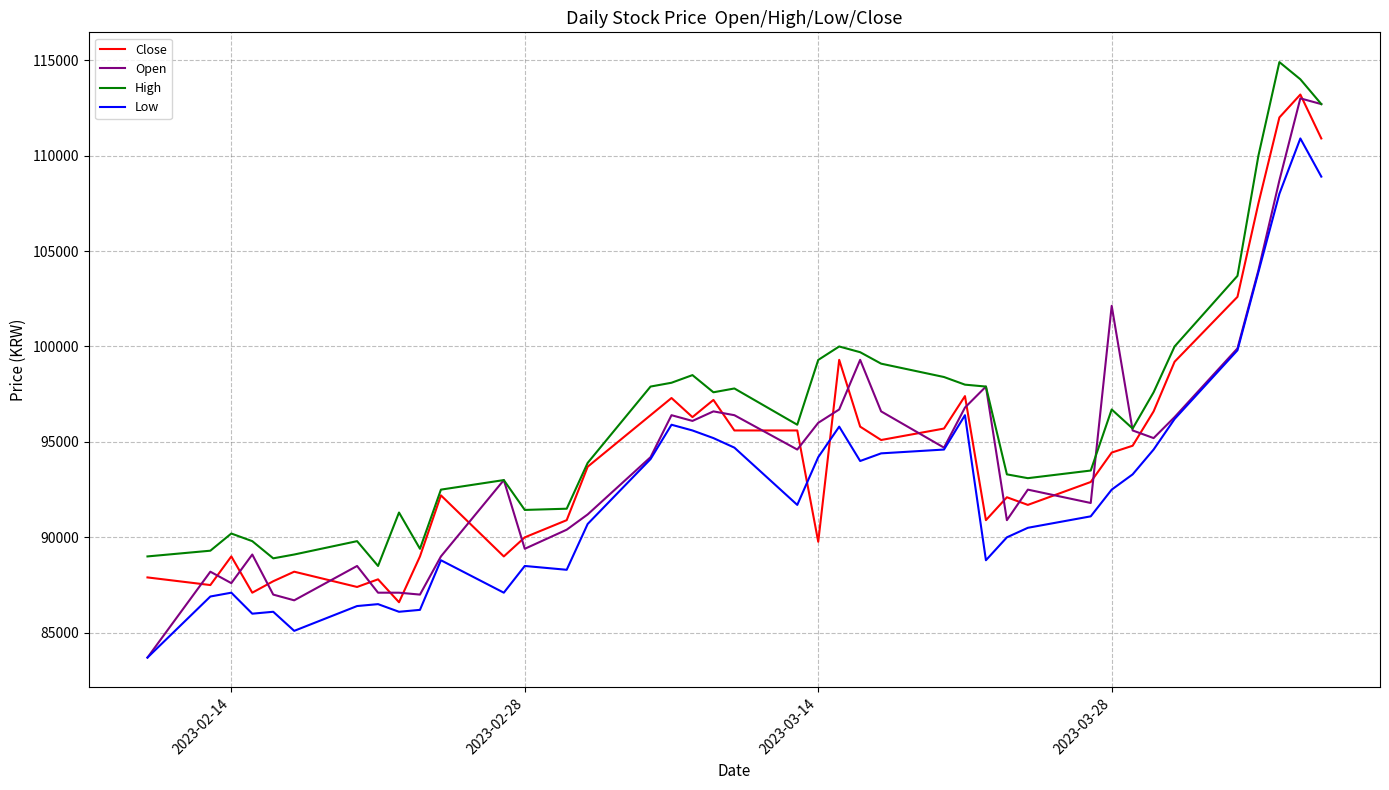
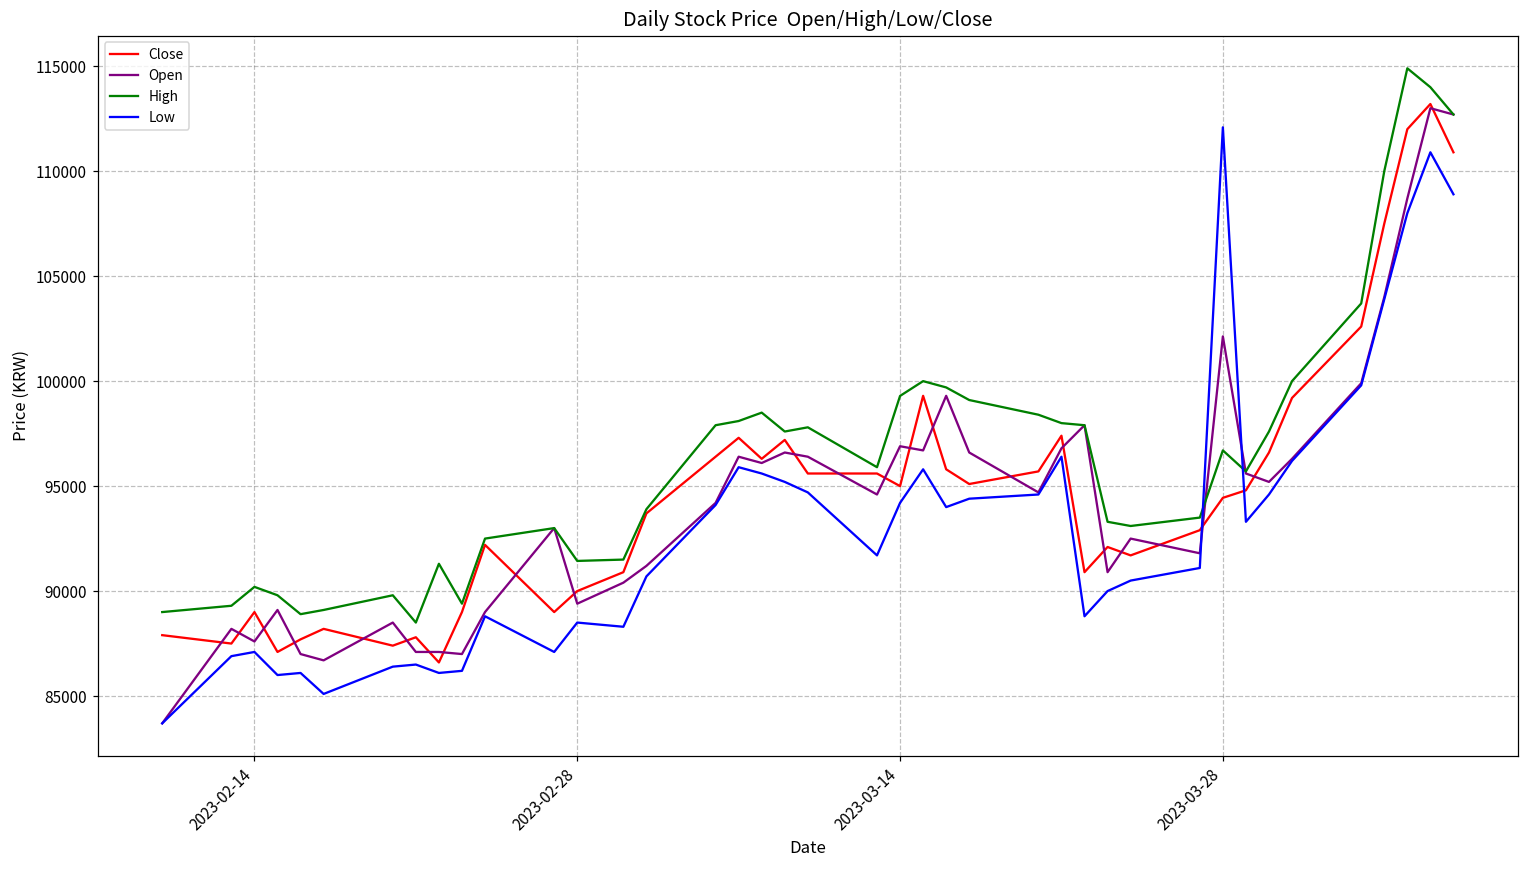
Close, 2023-03-14: 89800 -> 95000
Open, 2023-03-14: 96000 -> 96900
Low, 2023-03-28: 92500 -> 112100
